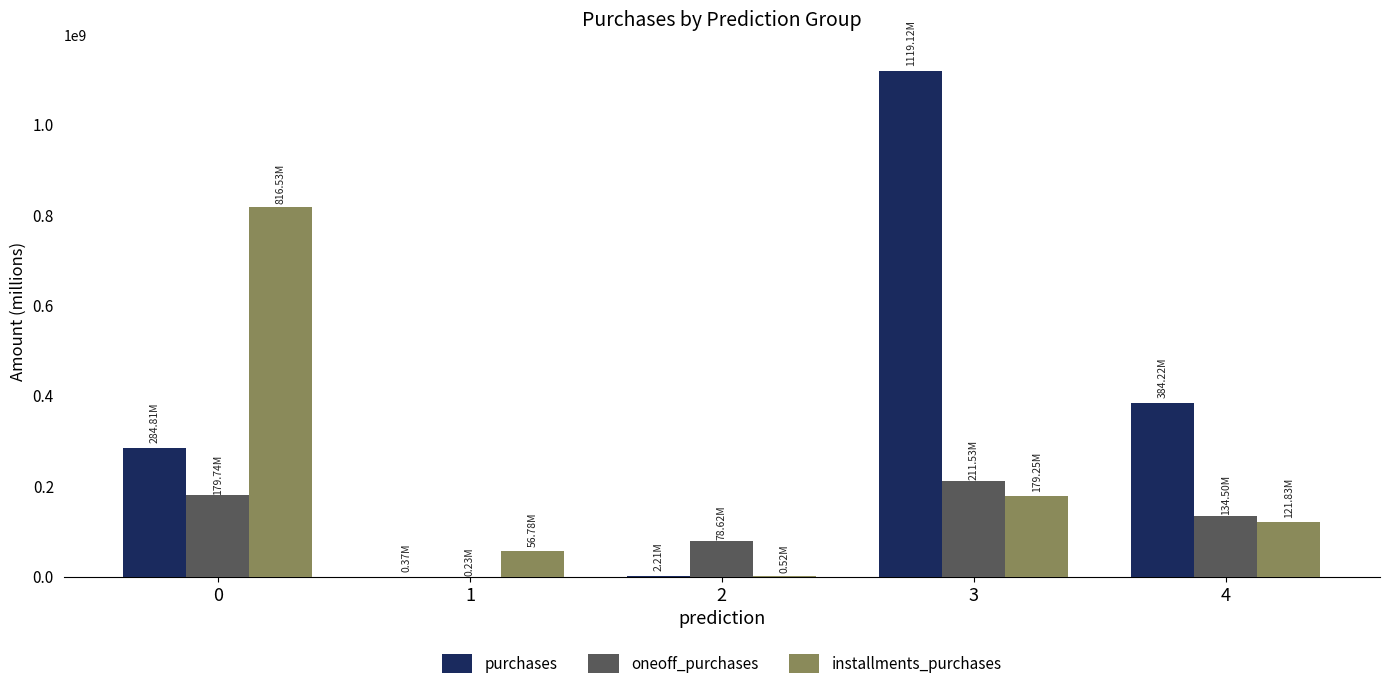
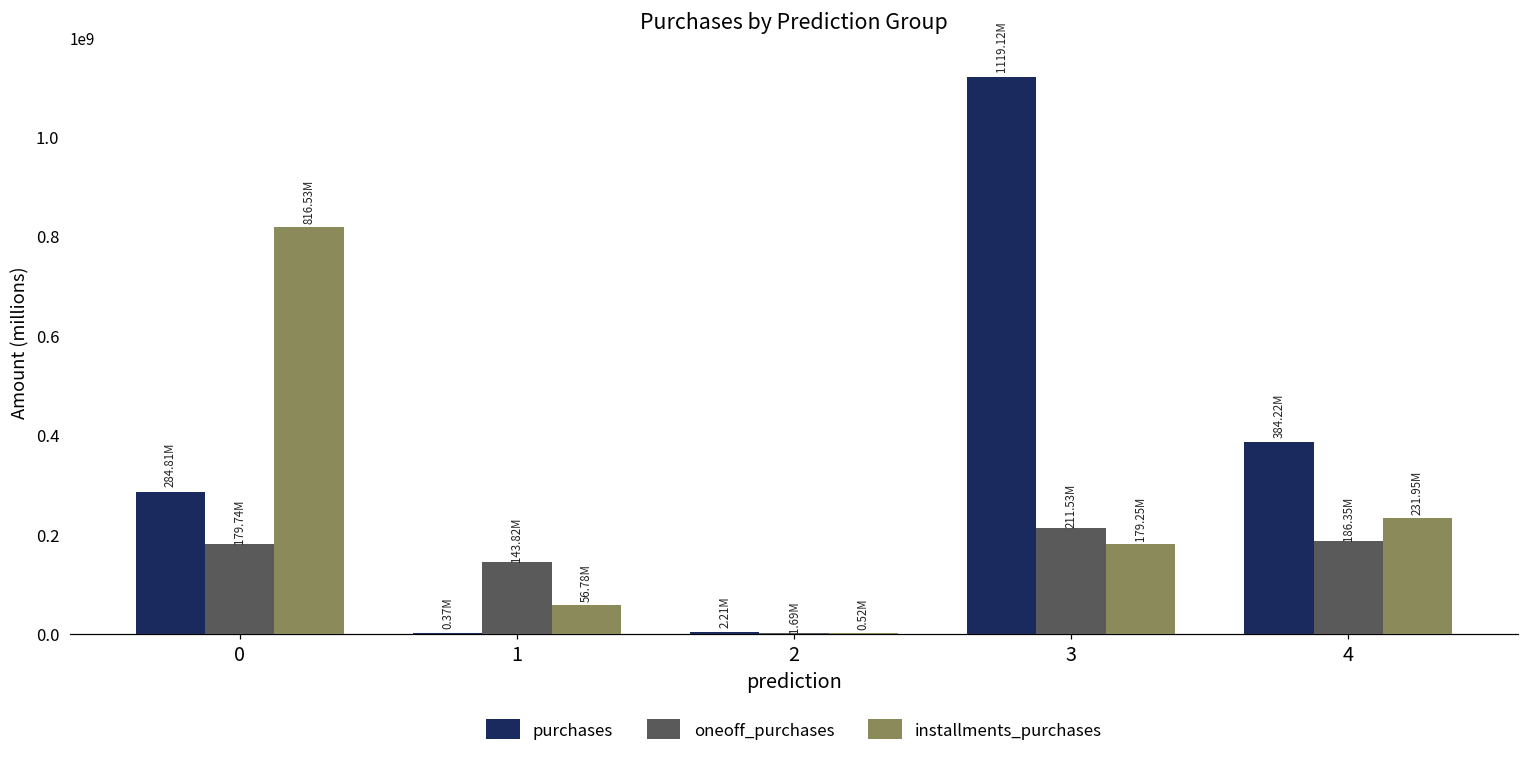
oneoff_purchases, 1: 0.23M -> 143.82M
oneoff_purchases, 2: 78.62M -> 1.69M
oneoff_purchases, 4: 134.50M -> 186.35M
installments_purchases, 4: 121.83M -> 231.95M
